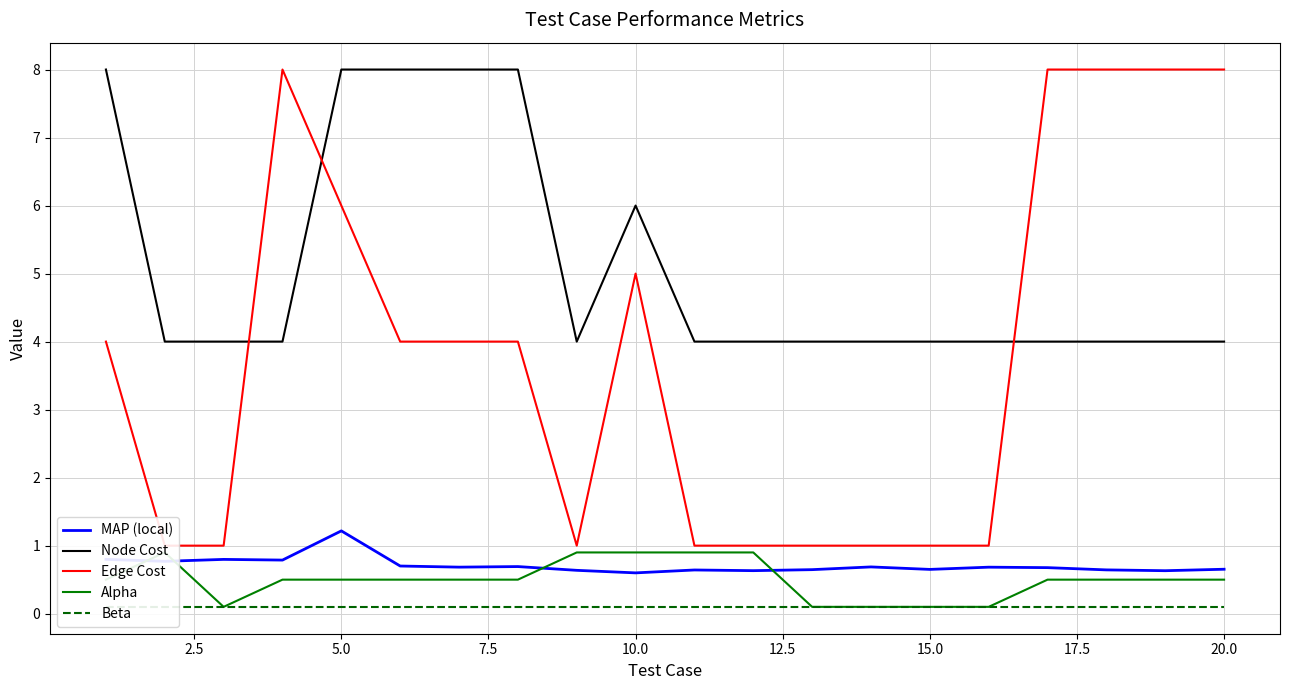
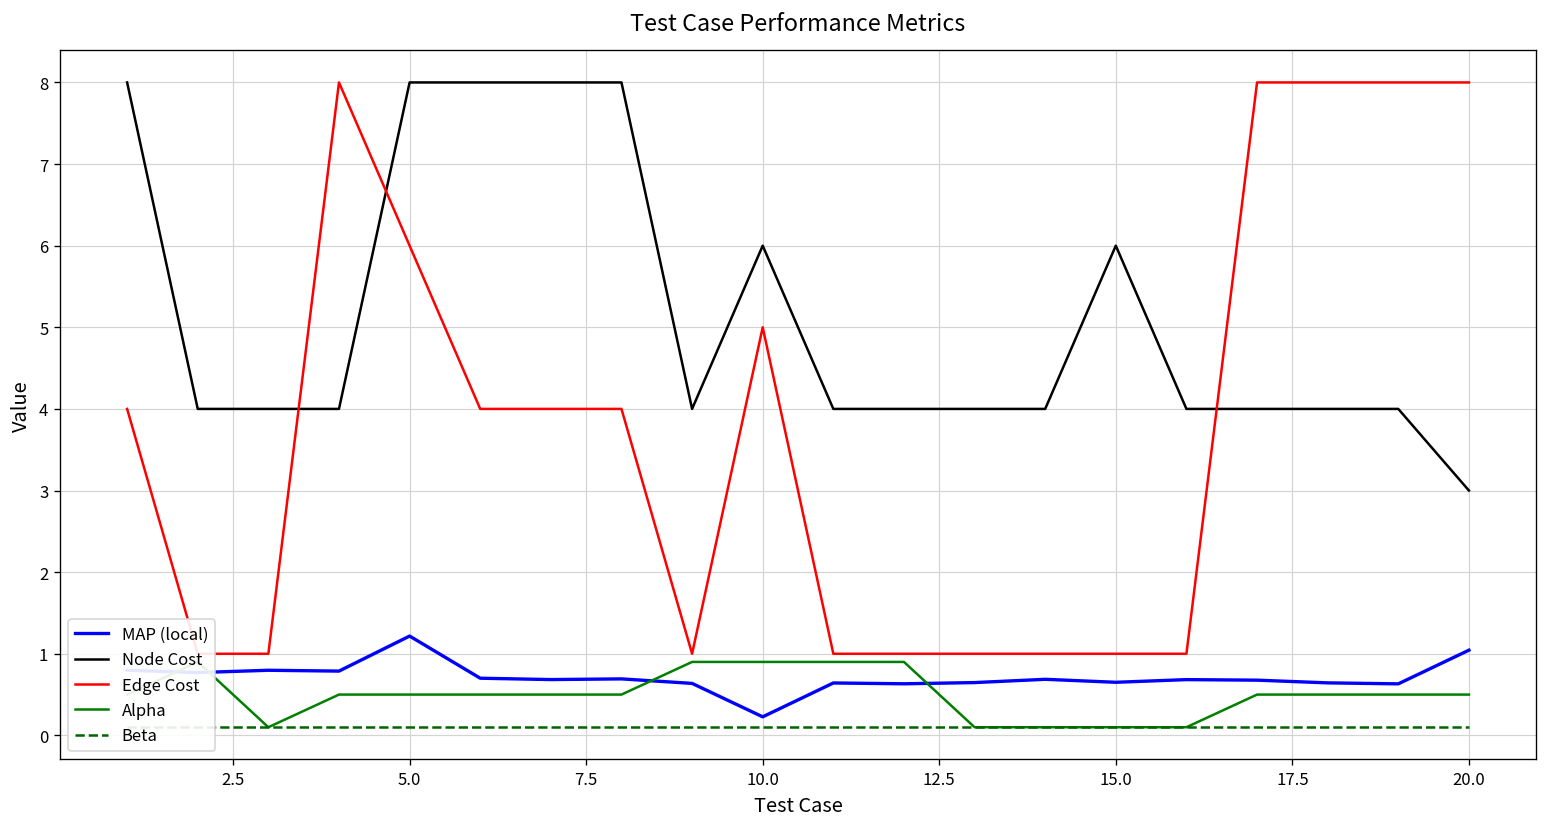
MAP (local), 10.0: 0.6 -> 0.2
Node Cost, 15.0: 4 -> 6
MAP (local), 20.0: 0.7 -> 1.0
Node Cost, 20.0: 4 -> 3
